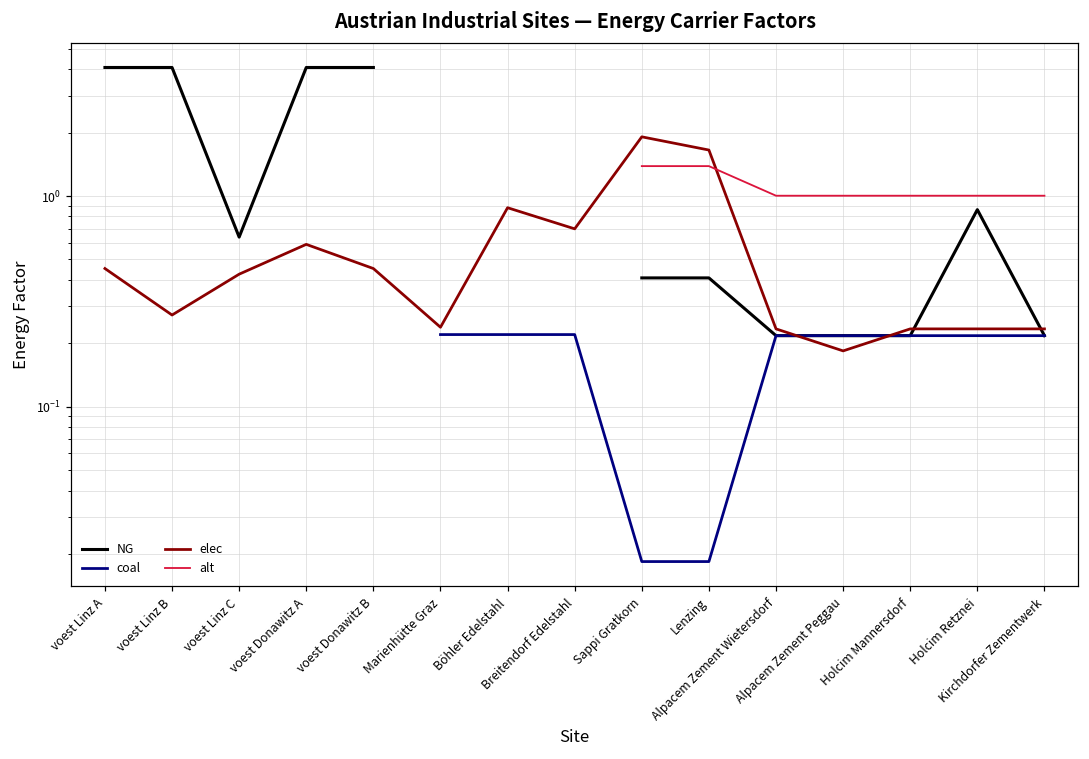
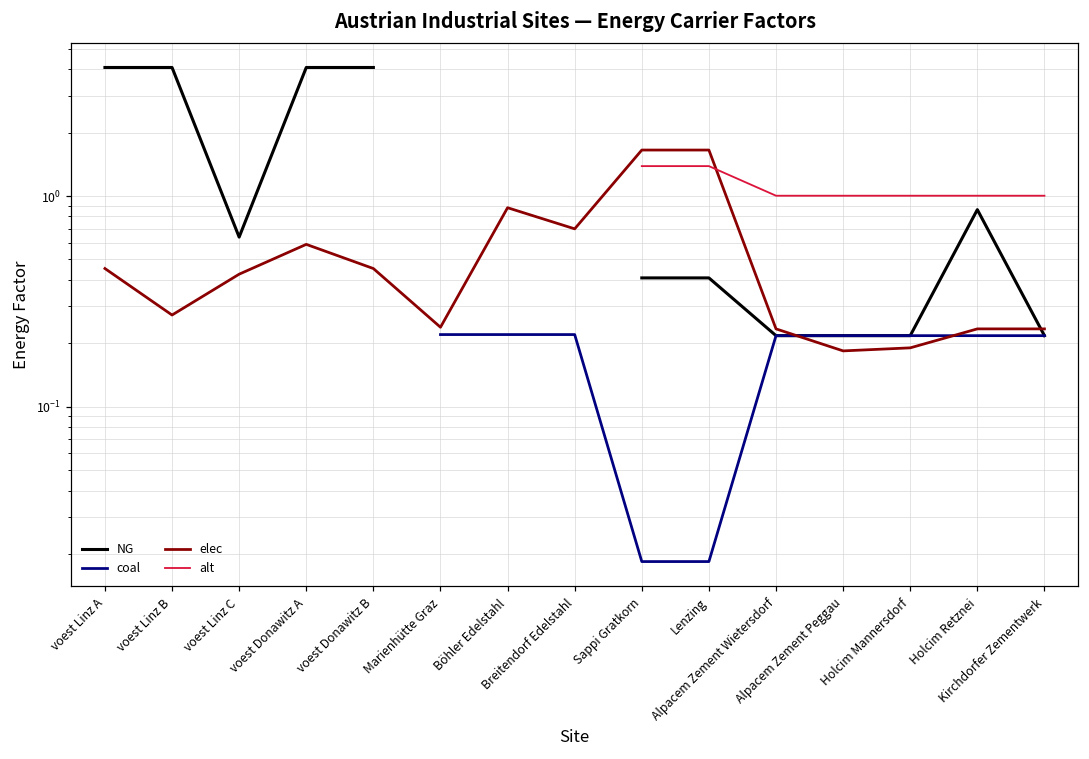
elec, Sappi Gratkorn: 1.9 -> 1.7
elec, Holcim Mannersdorf: 0.23 -> 0.19
